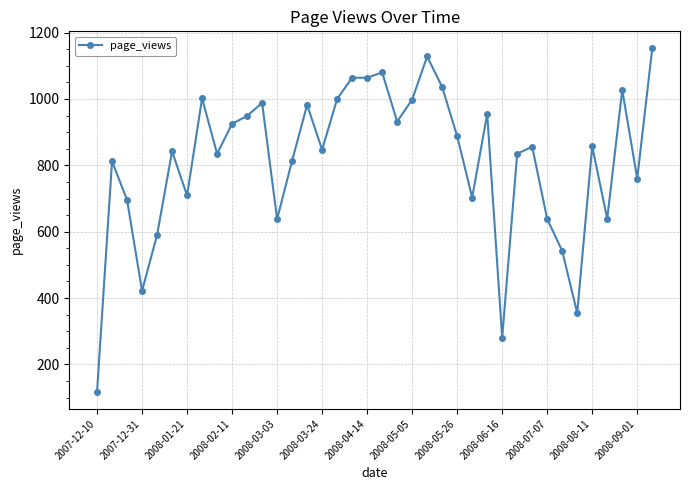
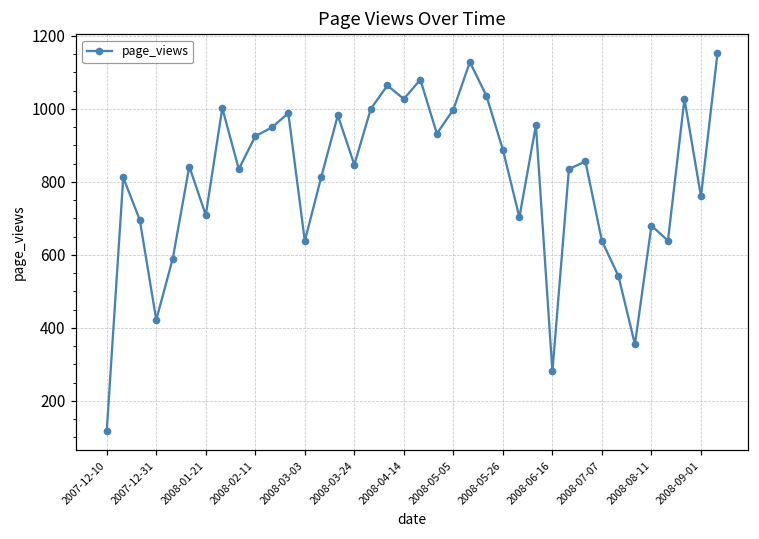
2008-04-14: 1060 -> 1030
2008-08-11: 860 -> 680
